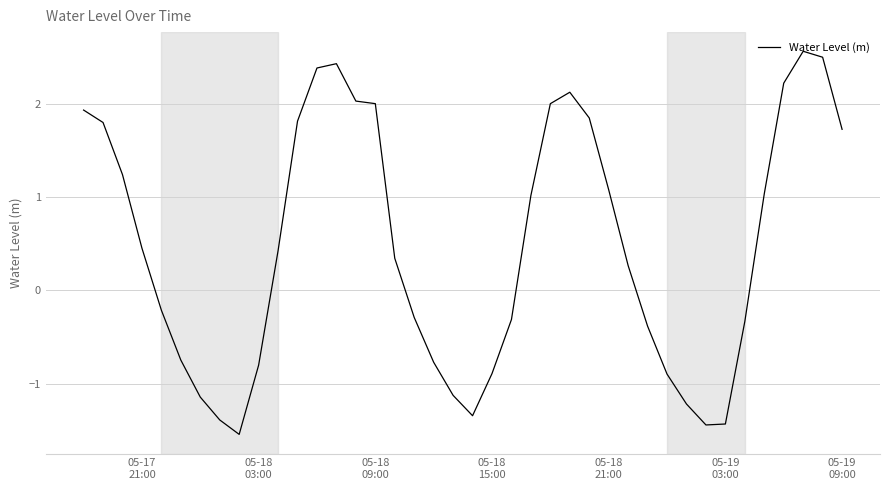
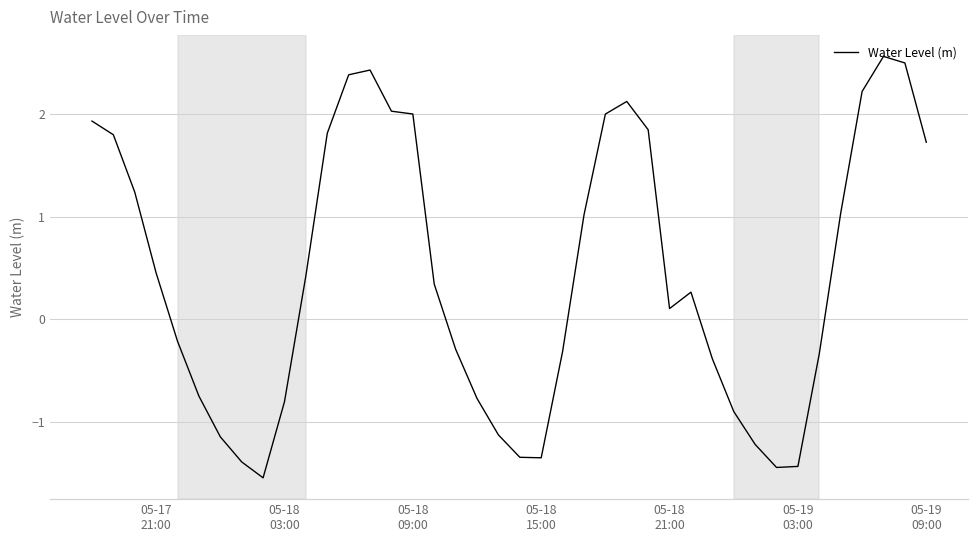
05-18 15:00: -0.9 -> -1.4
05-18 21:00: 1.1 -> 0.1
